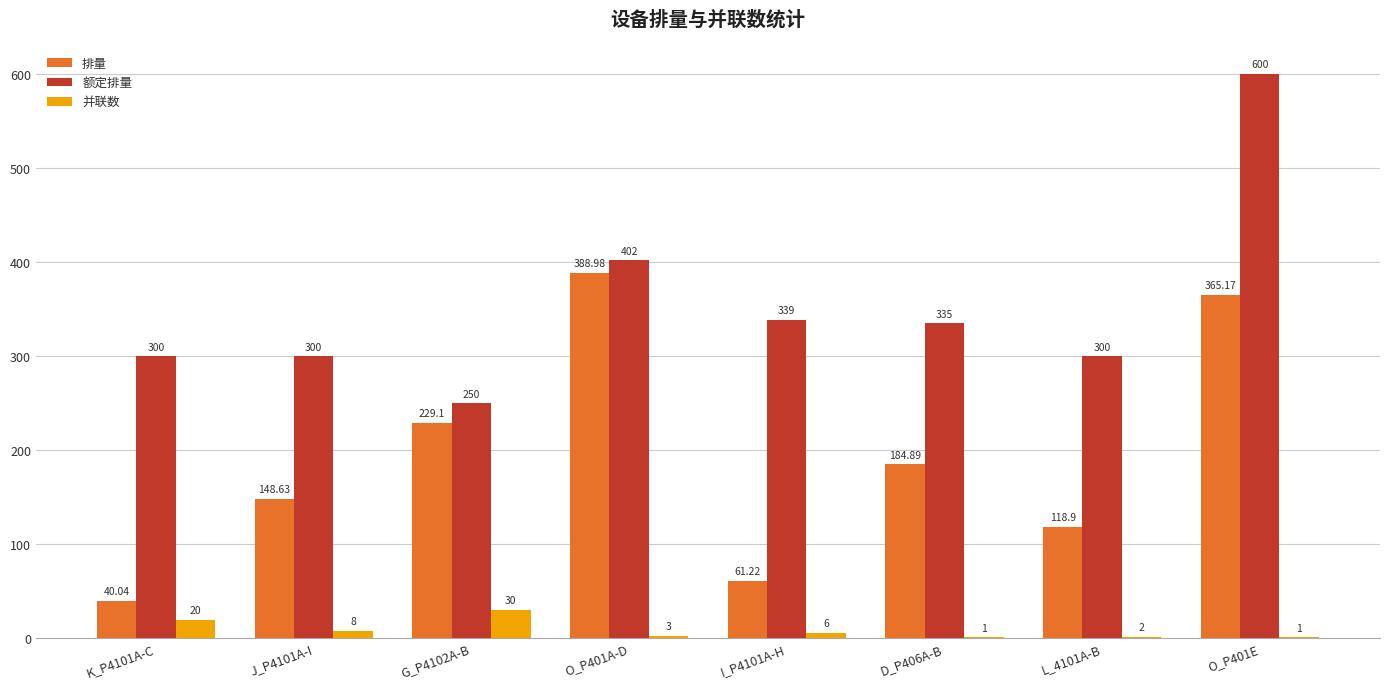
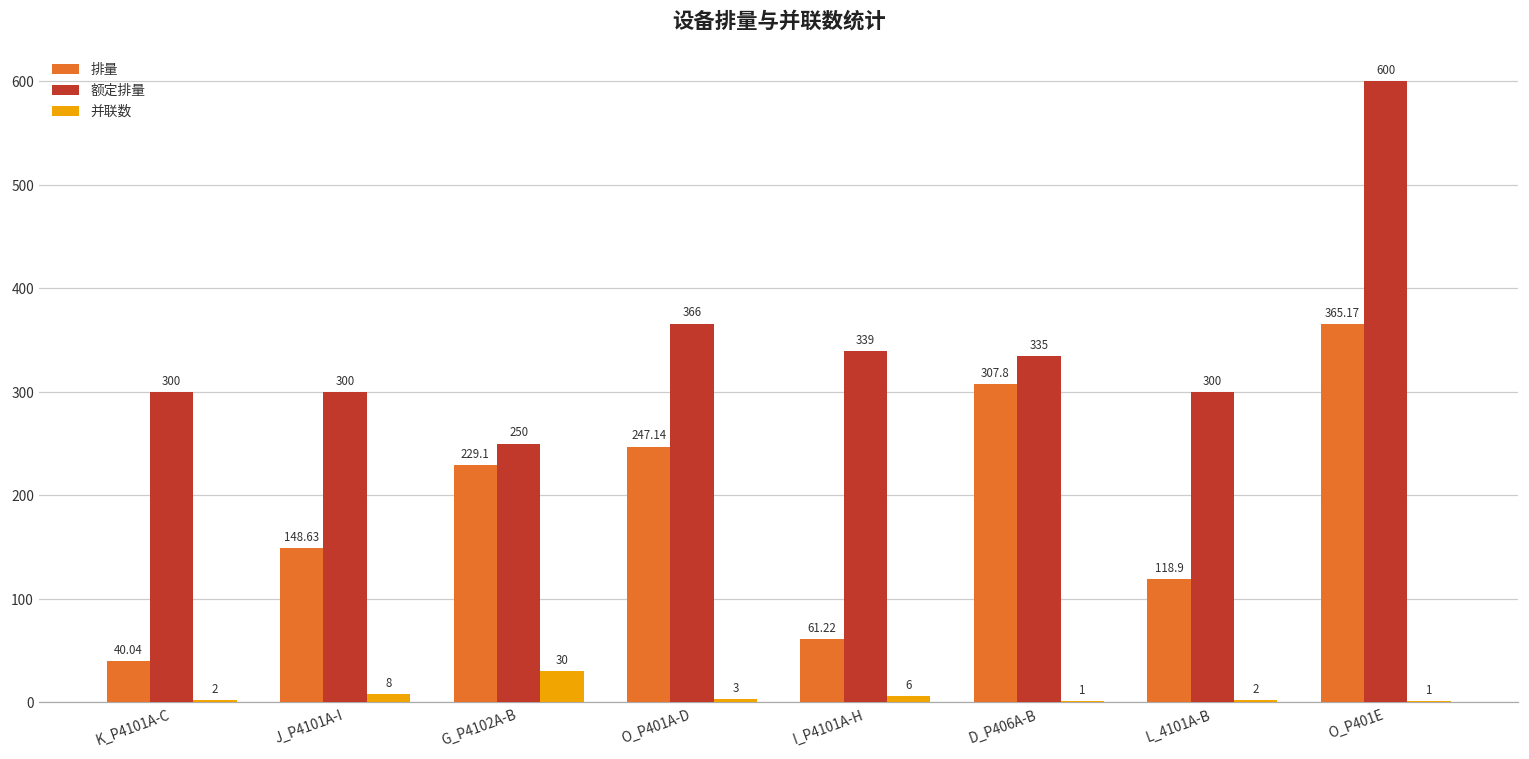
并联数, K_P4101A-C: 20 -> 2
排量, O_P401A-D: 388.98 -> 247.14
额定排量, O_P401A-D: 402 -> 366
排量, D_P406A-B: 184.89 -> 307.8
